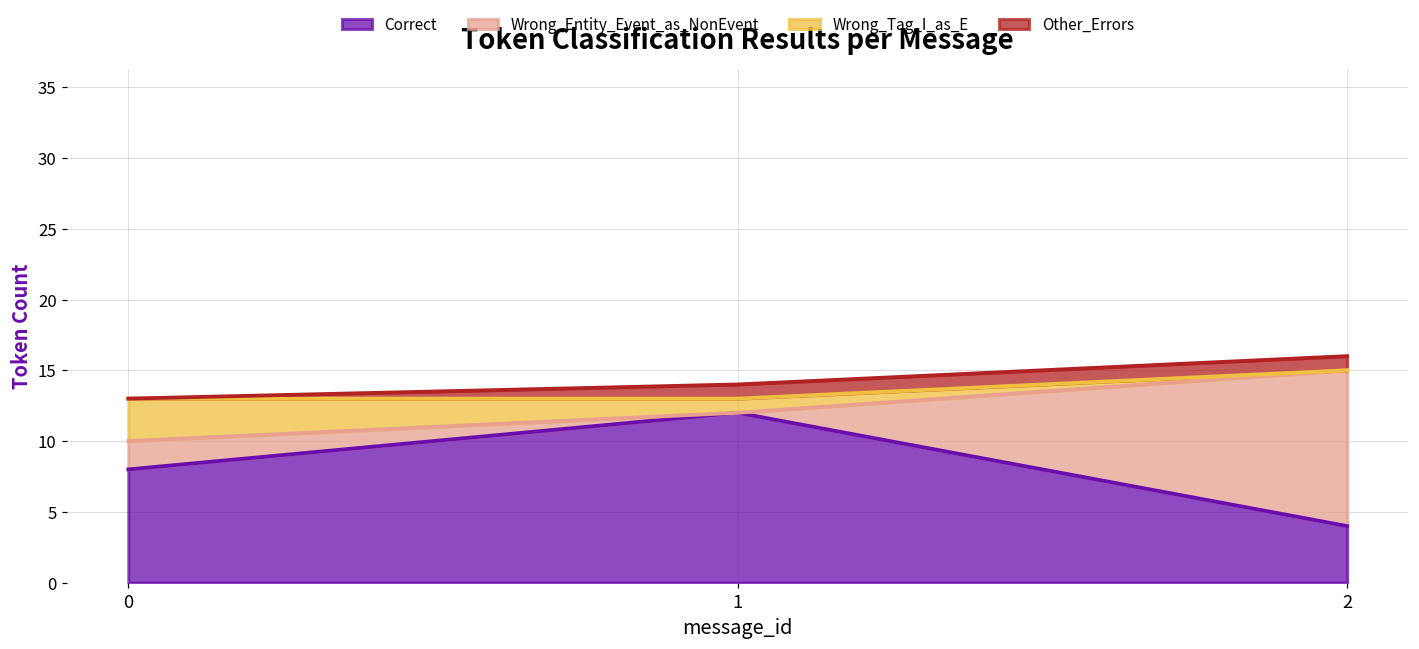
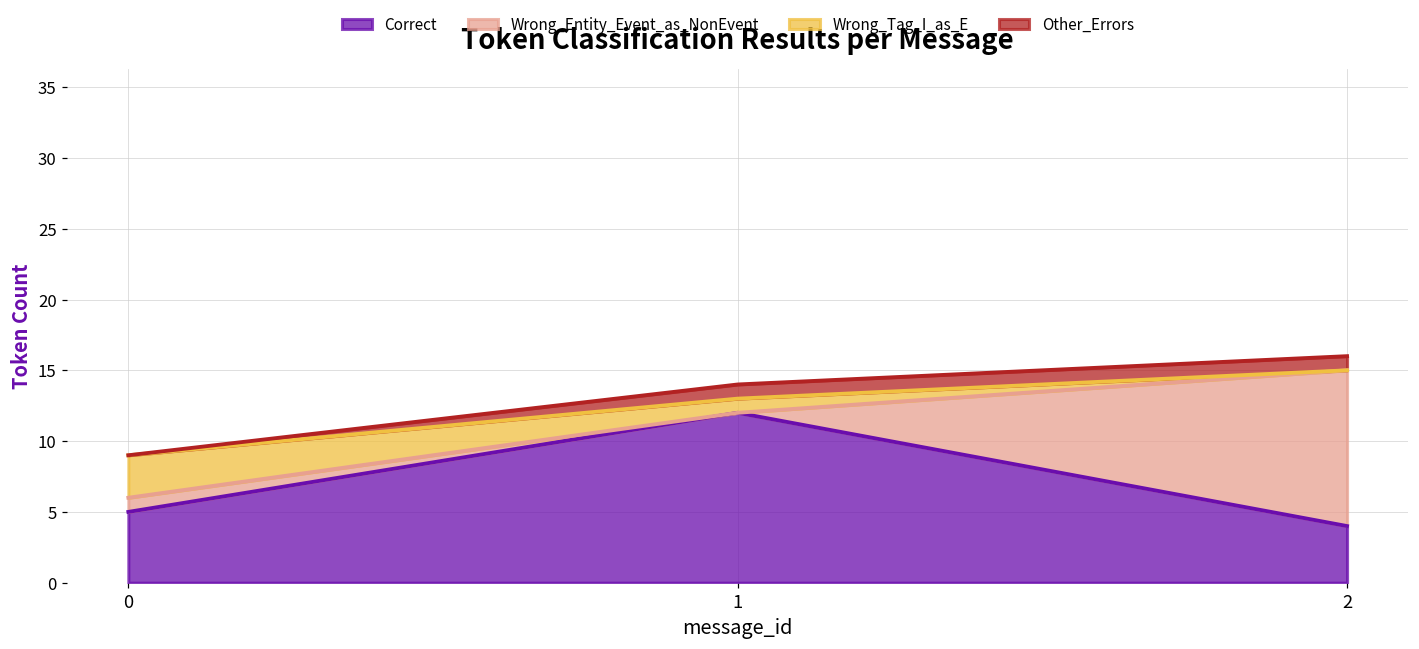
Correct, 0: 8 -> 5
Wrong_Entity_Event_as_NonEvent, 0: 2 -> 1
